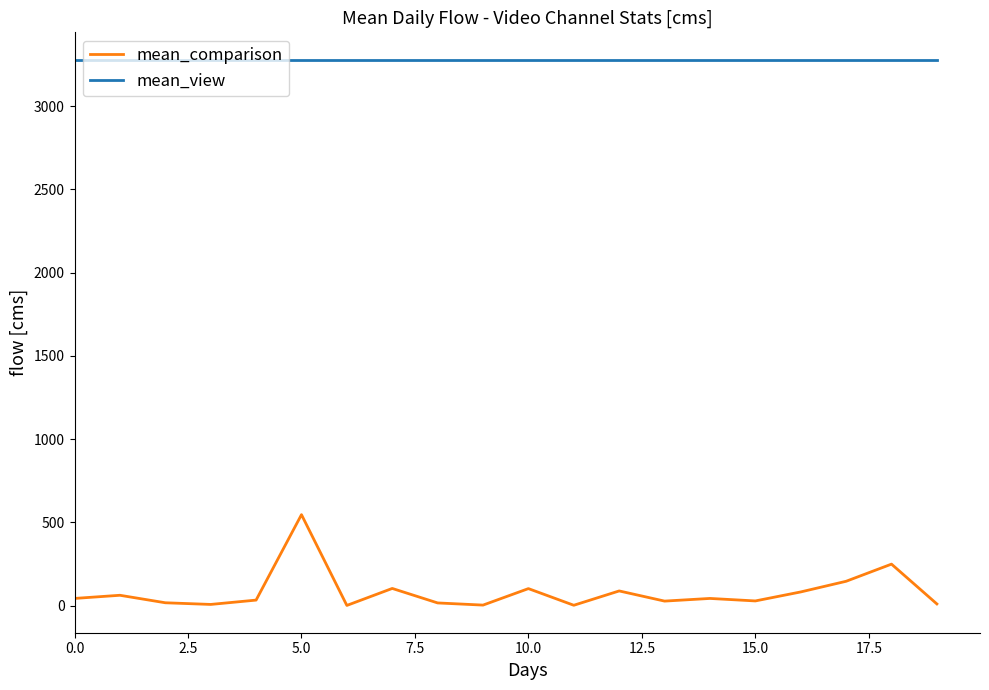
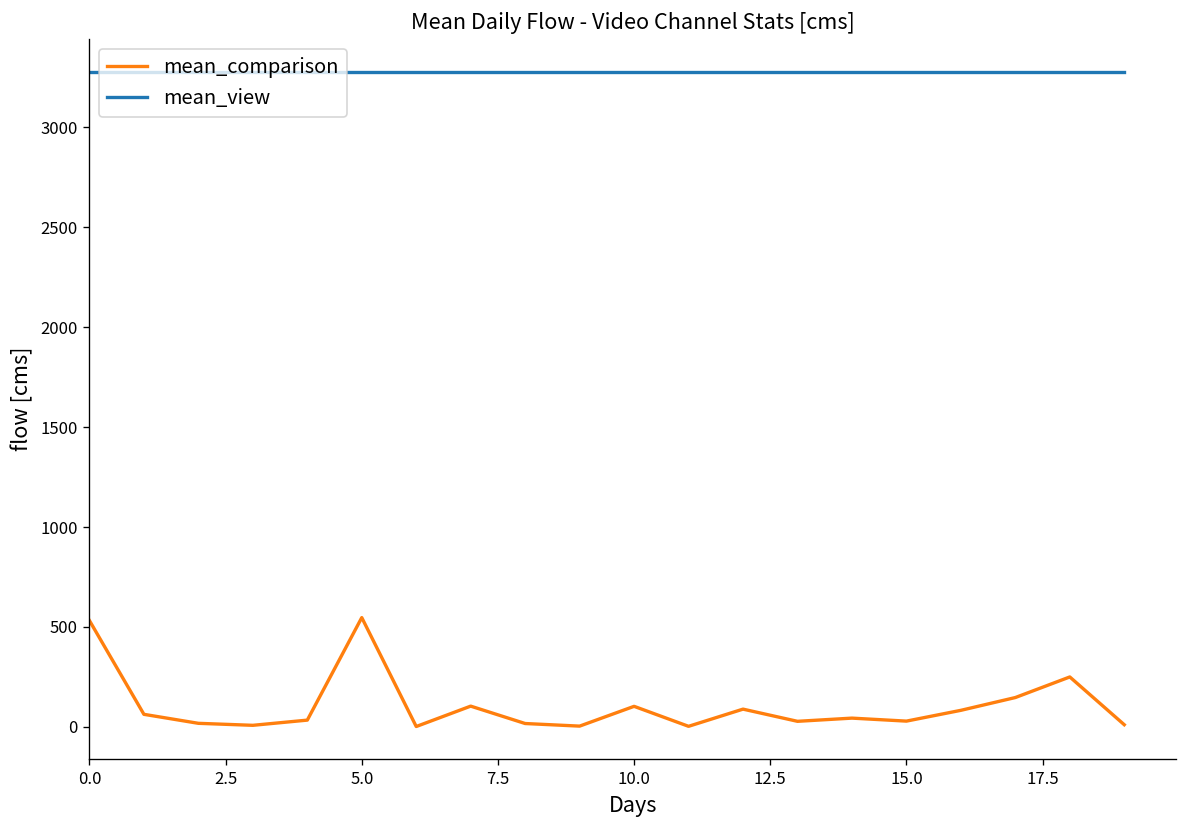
mean_comparison, 0.0: 40 -> 530
